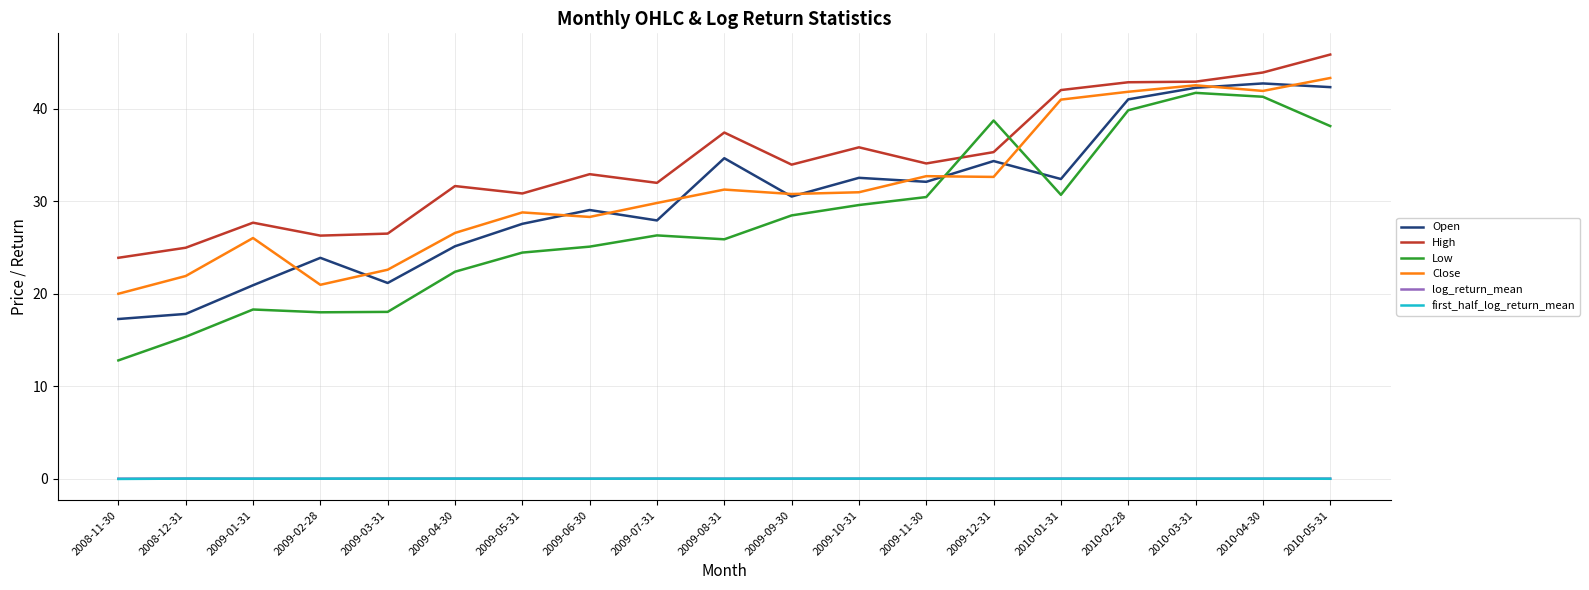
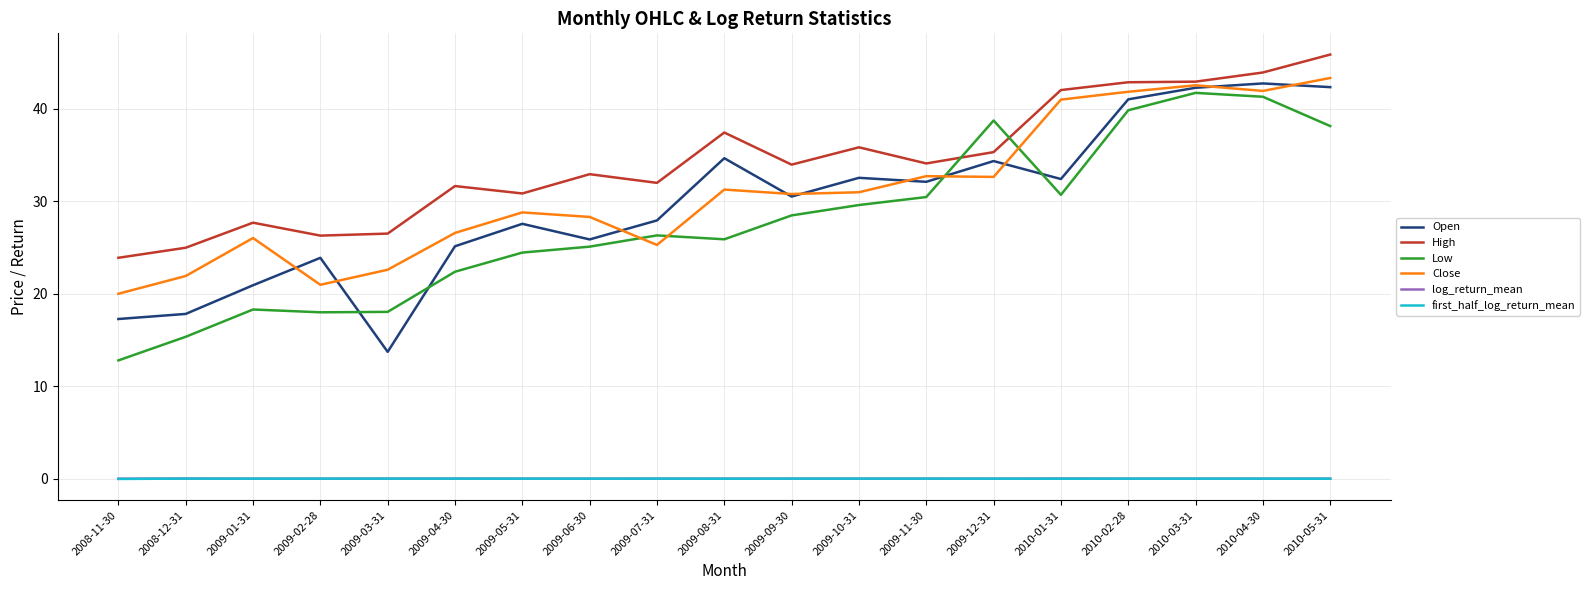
Open, 2009-03-31: 21 -> 14
Open, 2009-06-30: 29 -> 26
Close, 2009-07-31: 30 -> 25
